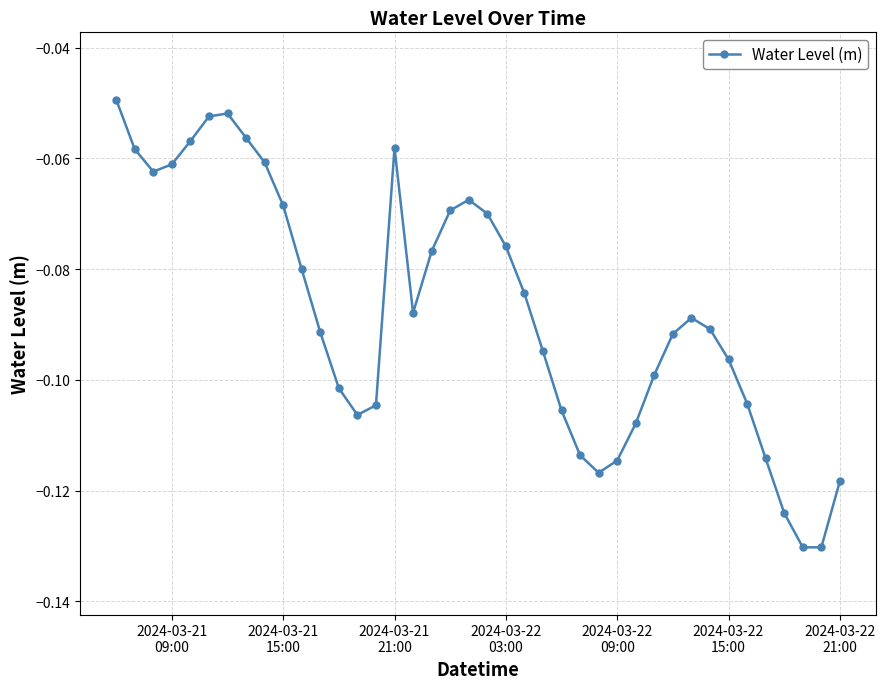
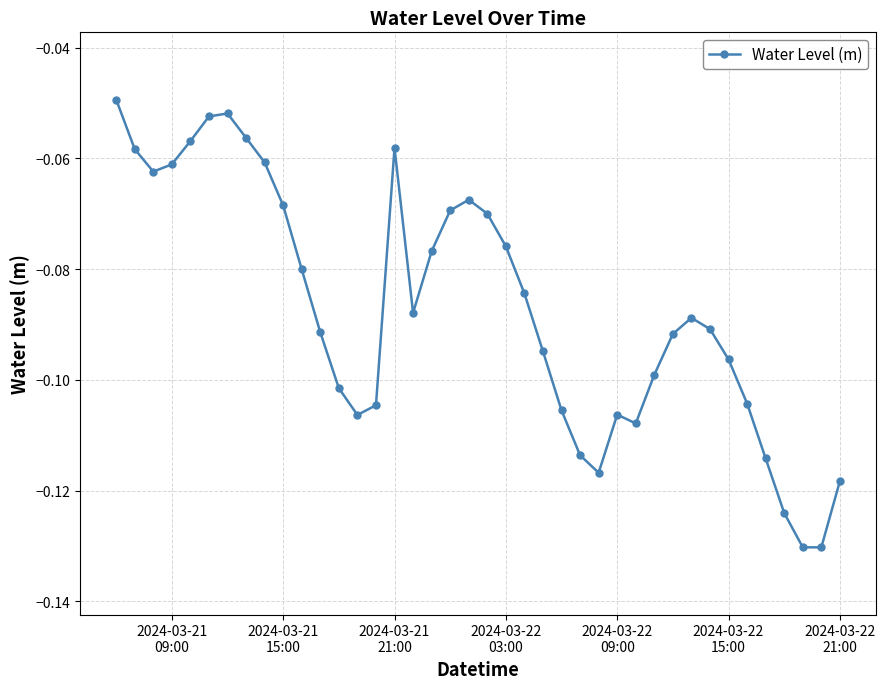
2024-03-22 09:00: -0.115 -> -0.106
